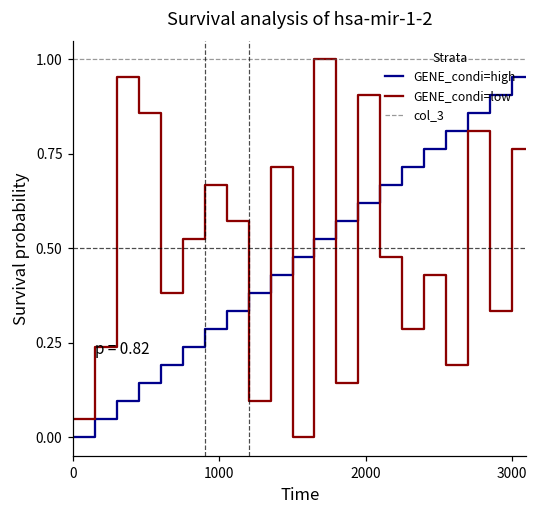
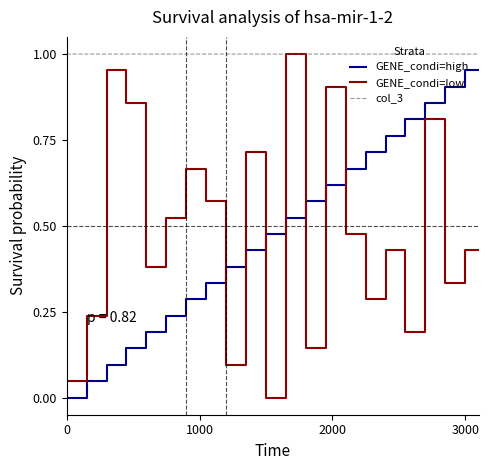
GENE_condi=low, 3000: 0.76 -> 0.43
